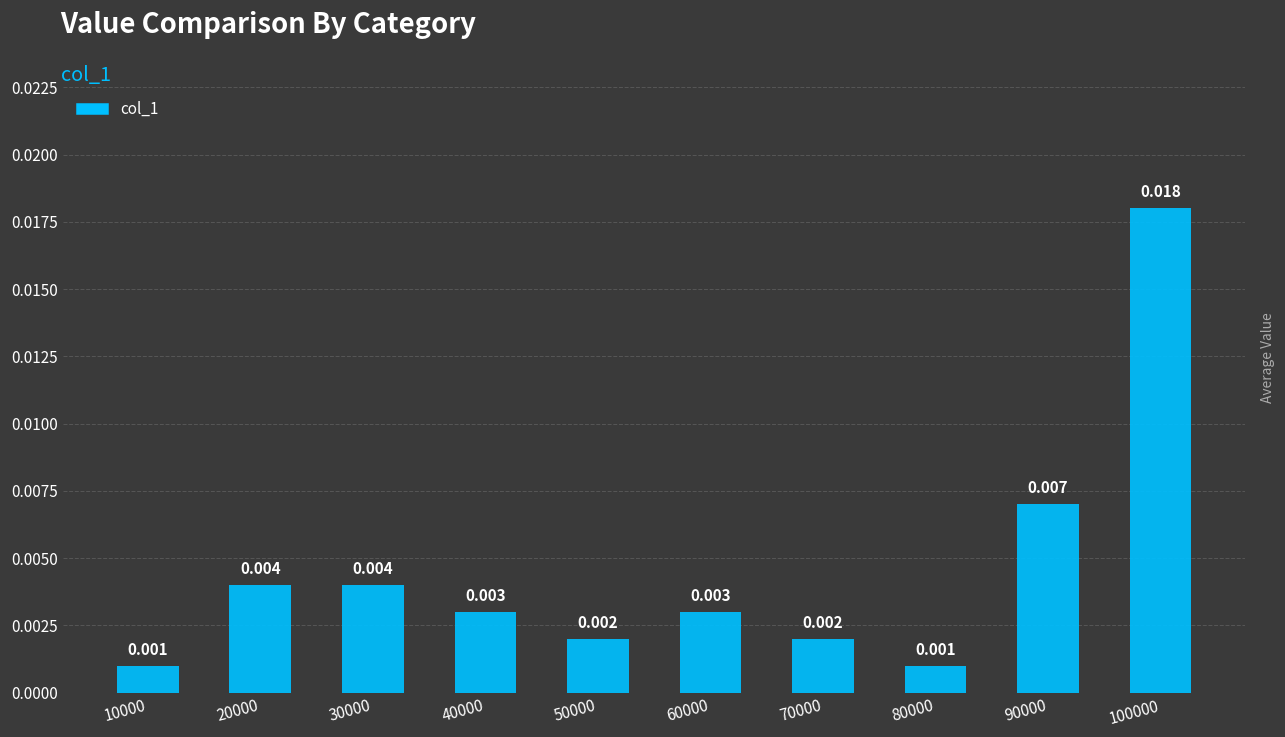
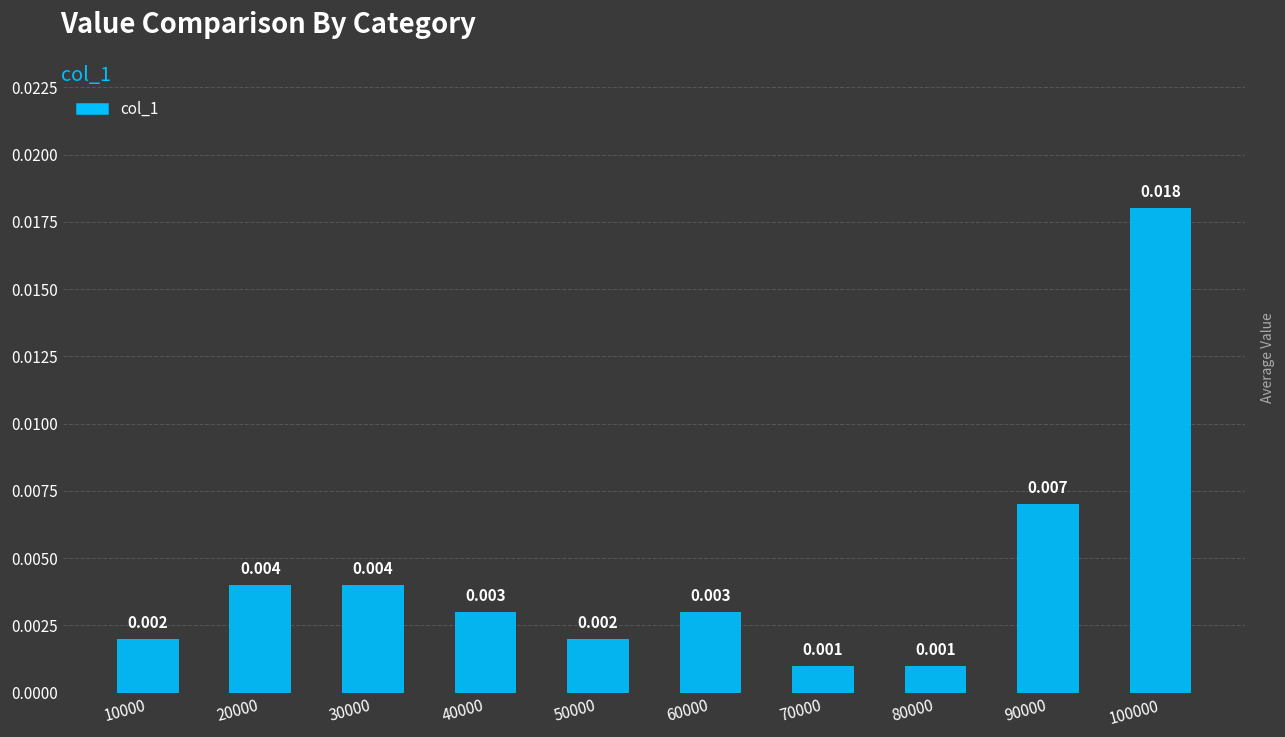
10000: 0.001 -> 0.002
70000: 0.002 -> 0.001
